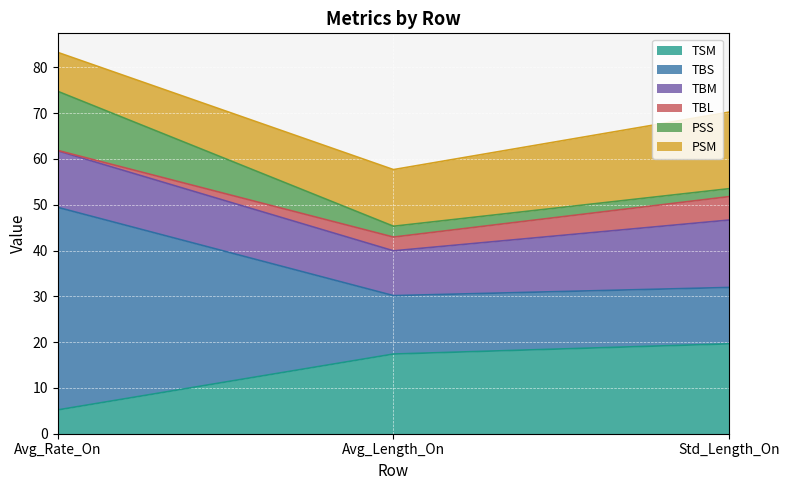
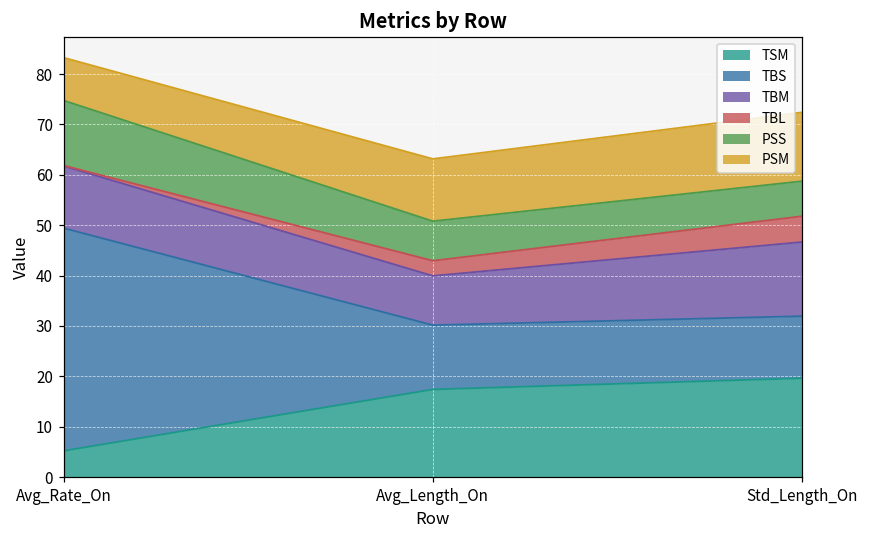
PSS, Avg_Length_On: 2 -> 8
PSS, Std_Length_On: 2 -> 7
PSM, Std_Length_On: 17 -> 14
